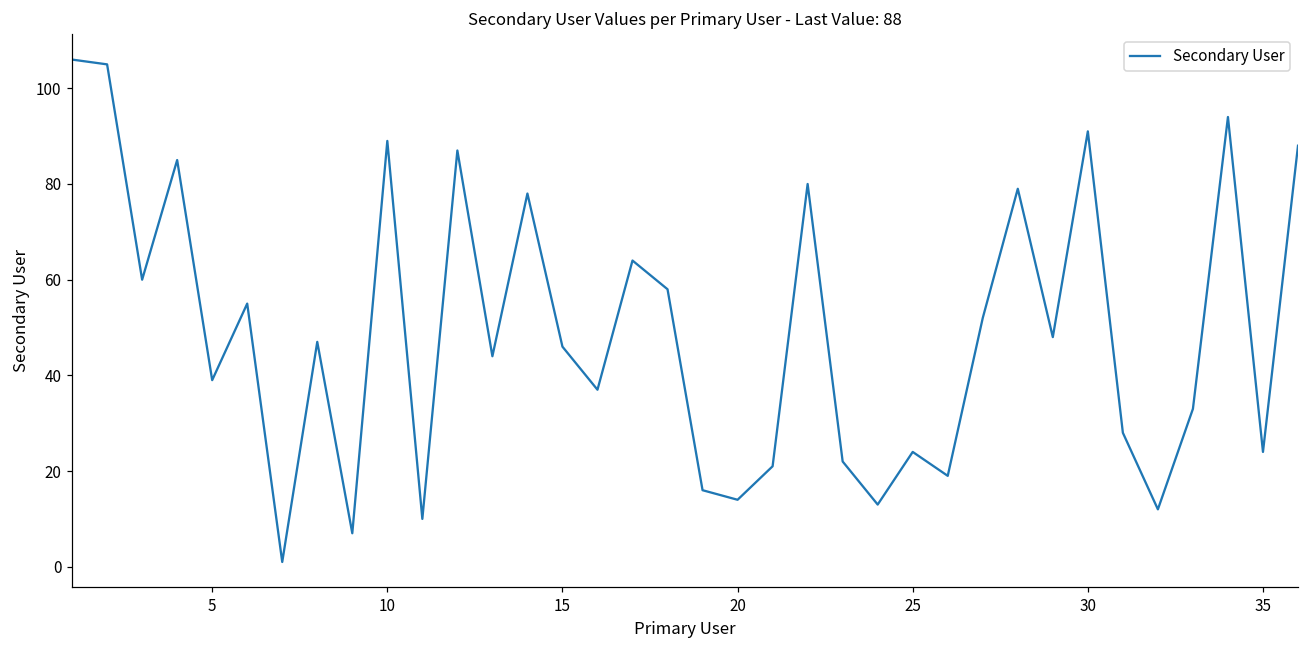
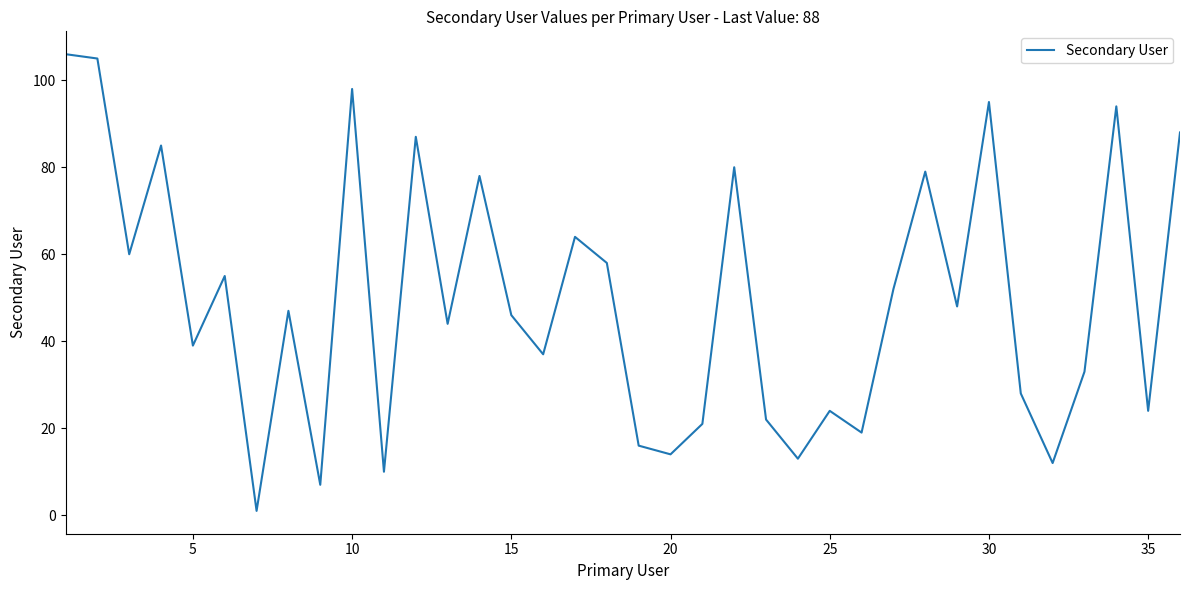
10: 89 -> 98
30: 91 -> 95
